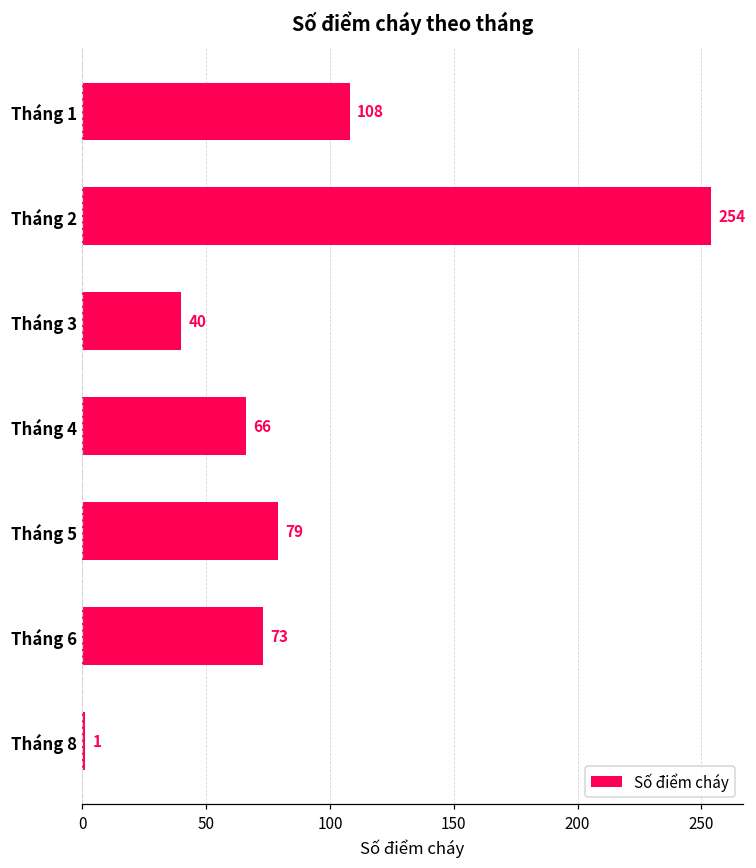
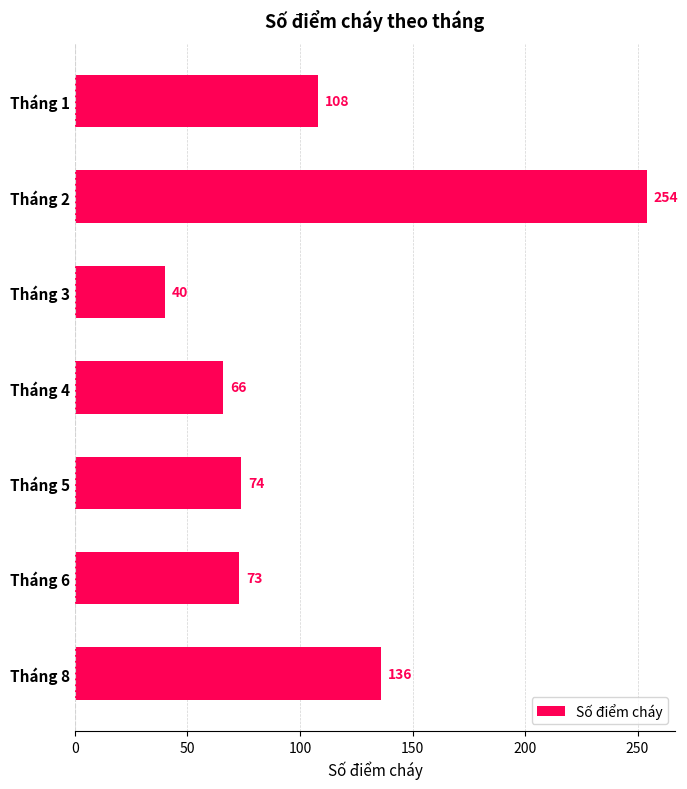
Tháng 5: 79 -> 74
Tháng 8: 1 -> 136
